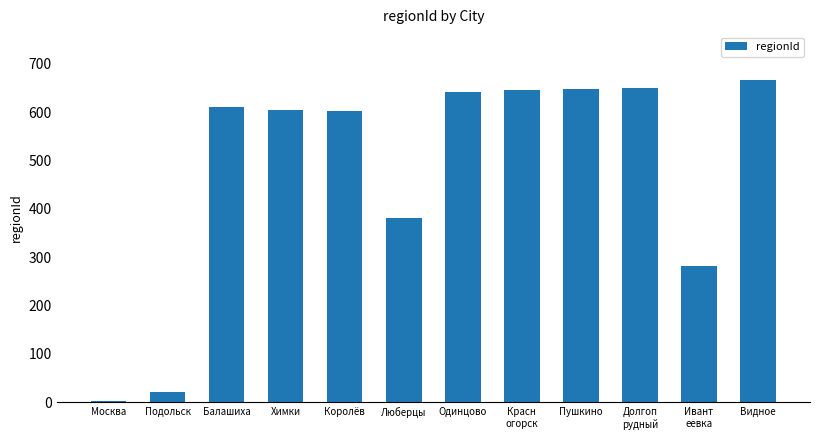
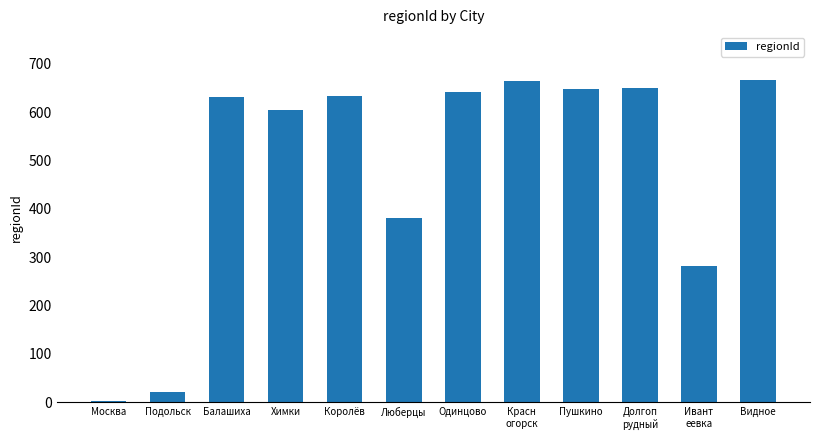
Балашиха: 610 -> 630
Королёв: 600 -> 630
Красн огорск: 650 -> 660
